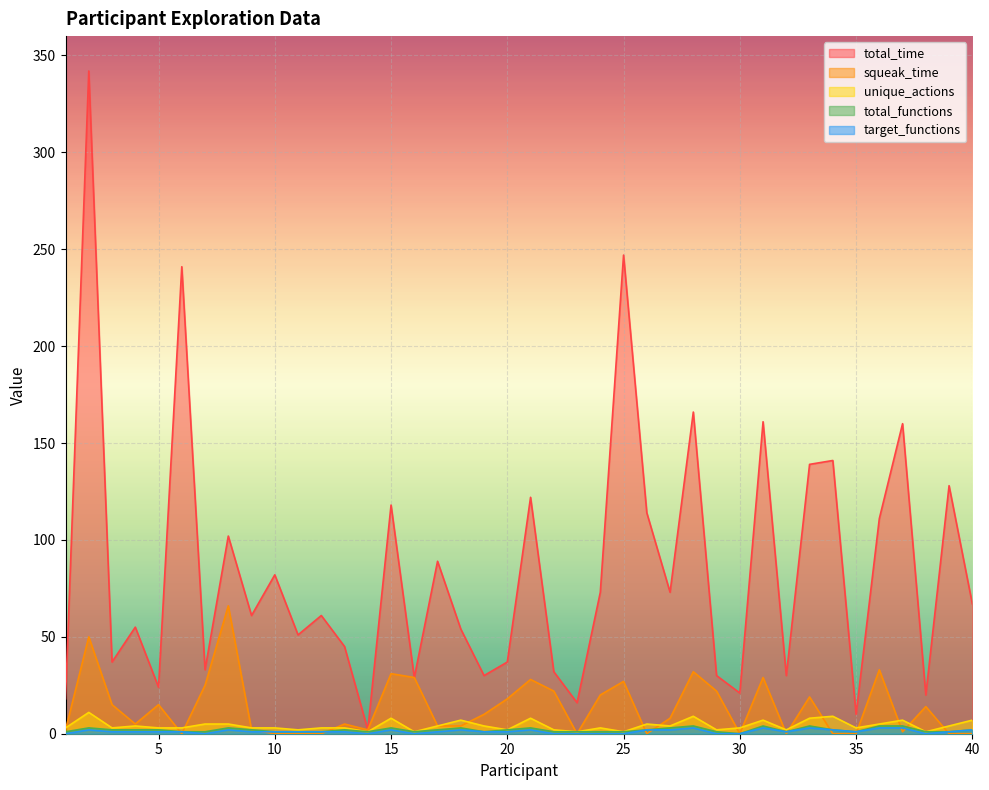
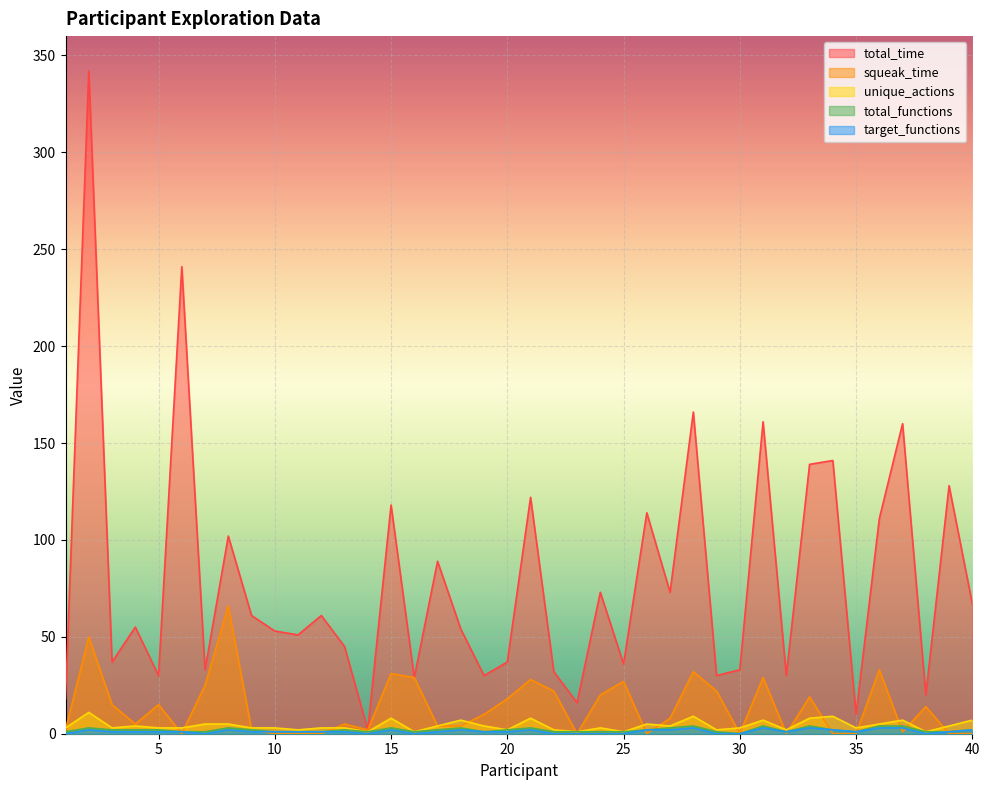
total_time, 5: 24 -> 30
total_time, 10: 82 -> 53
total_time, 25: 247 -> 36
total_time, 30: 21 -> 33
